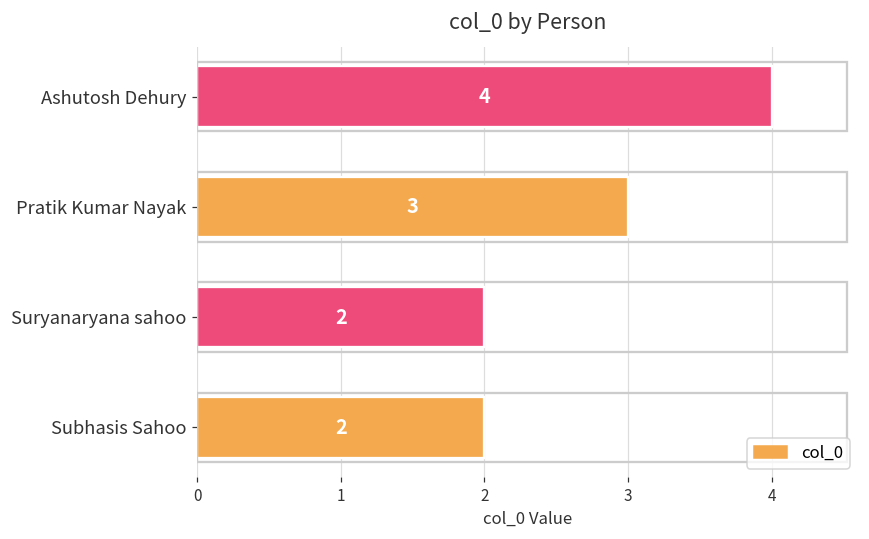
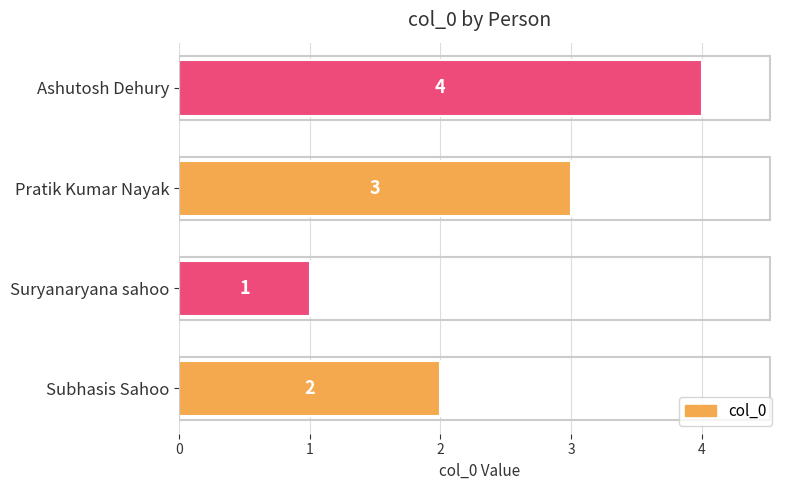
Suryanaryana sahoo: 2 -> 1
